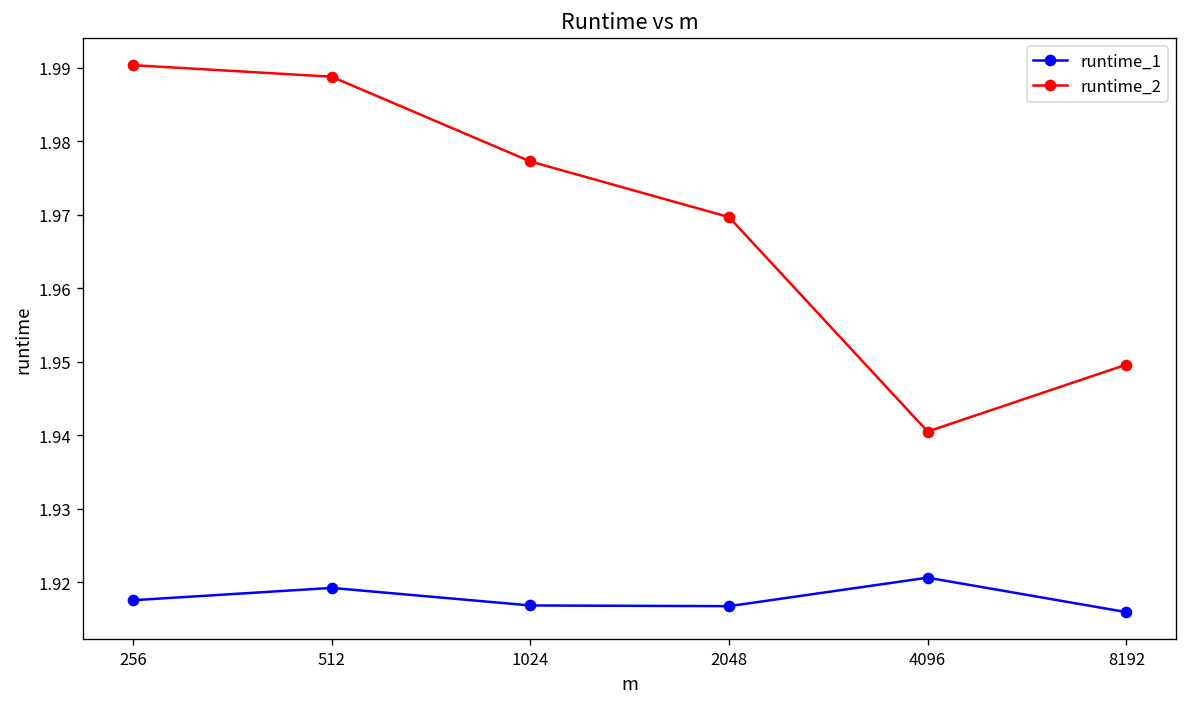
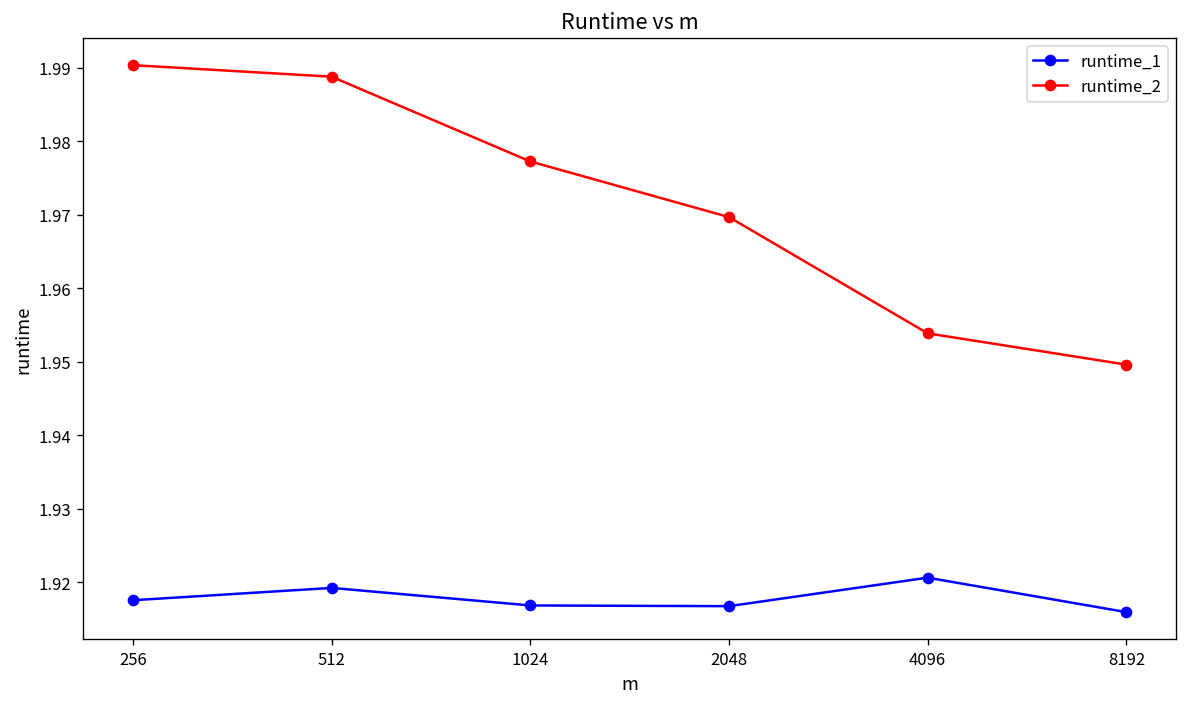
runtime_2, 4096: 1.941 -> 1.954
